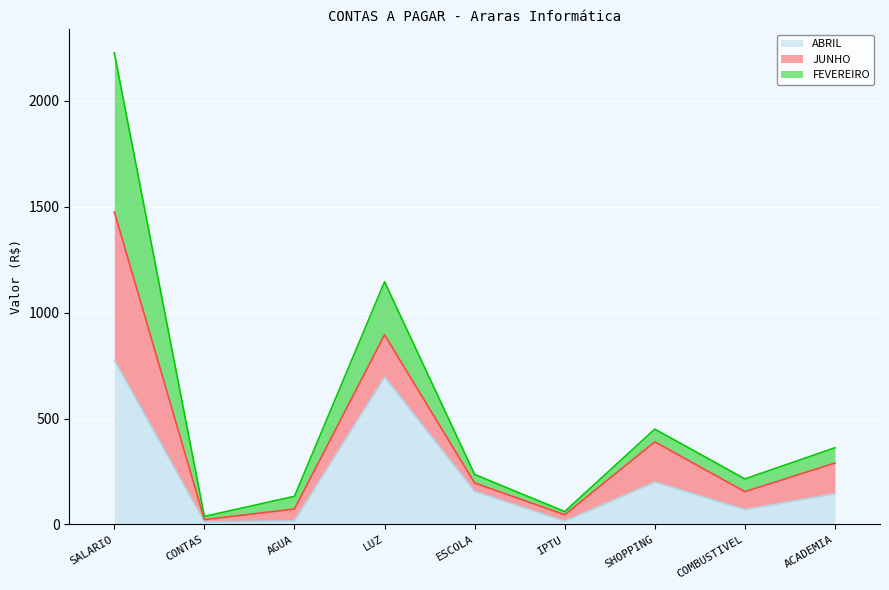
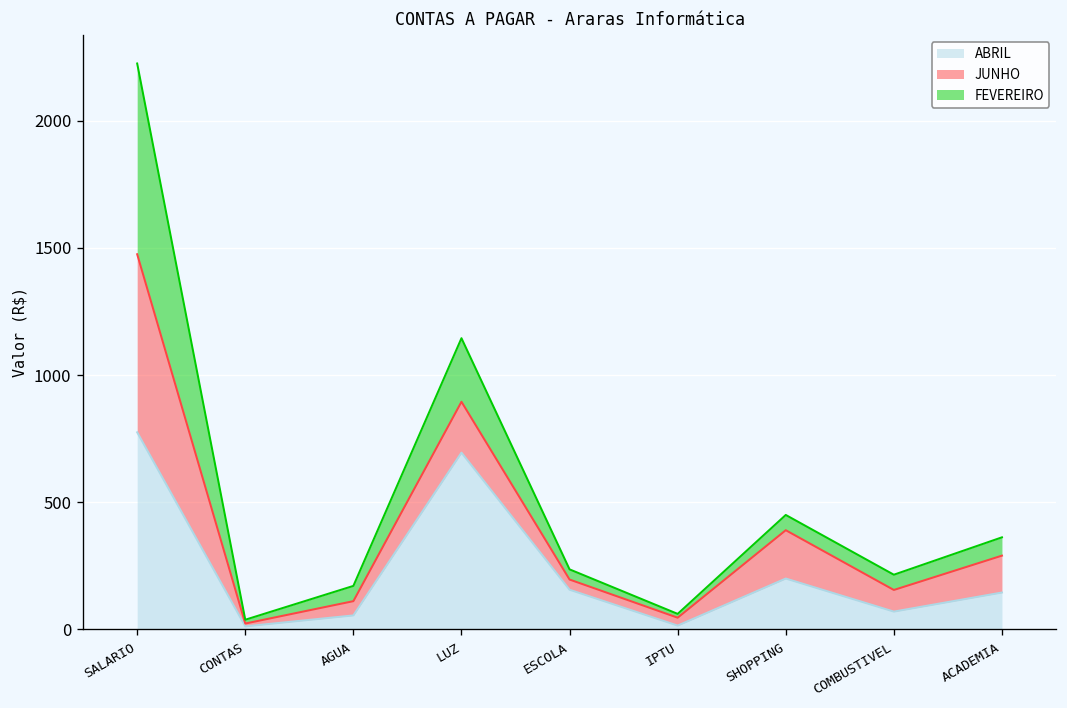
ABRIL, AGUA: 20 -> 60
